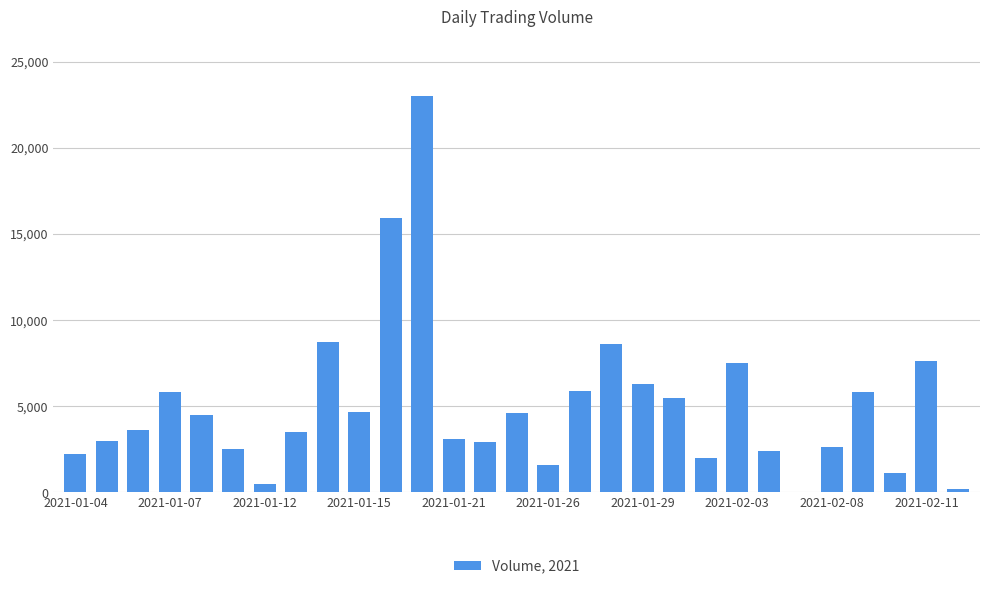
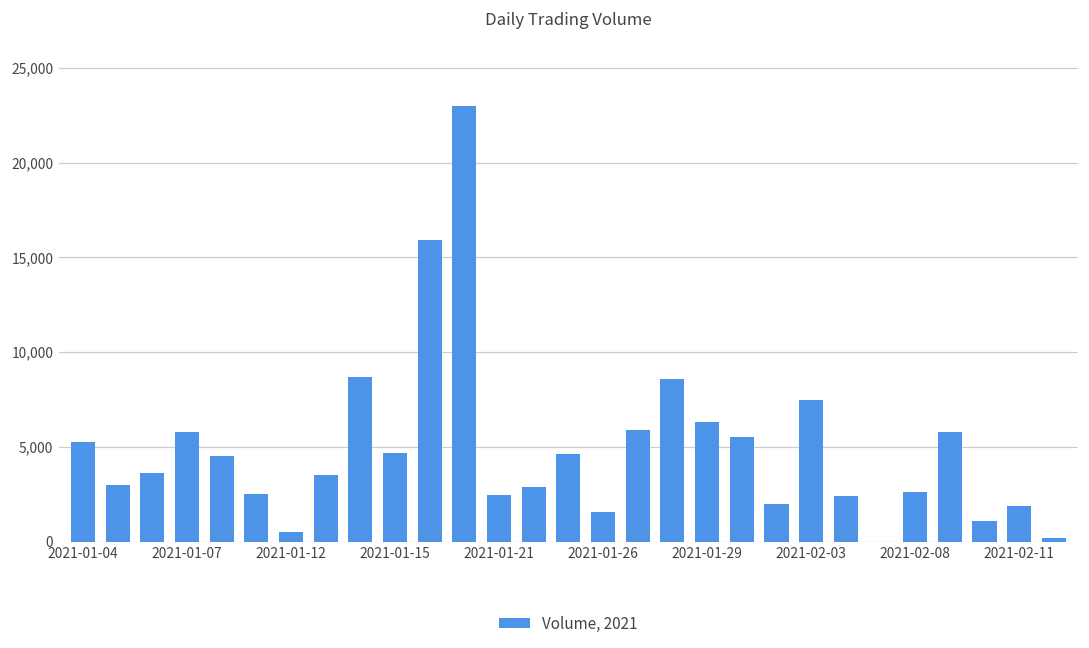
2021-01-04: 2,200 -> 5,300
2021-01-21: 3,100 -> 2,500
2021-02-11: 7,600 -> 1,900
